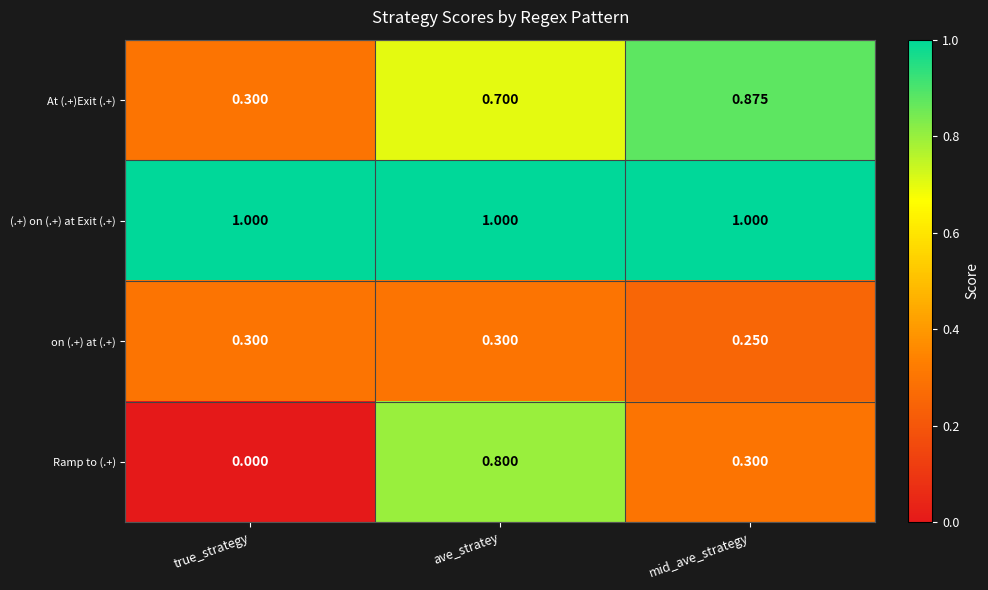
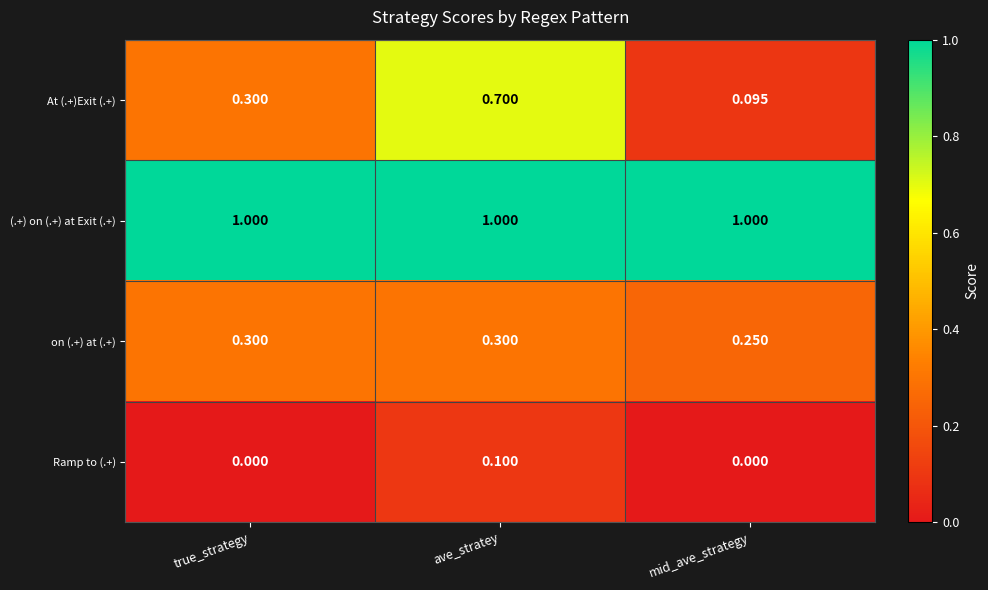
At (.+)Exit (.+), mid_ave_strategy: 0.875 -> 0.095
Ramp to (.+), ave_stratey: 0.800 -> 0.100
Ramp to (.+), mid_ave_strategy: 0.300 -> 0.000
